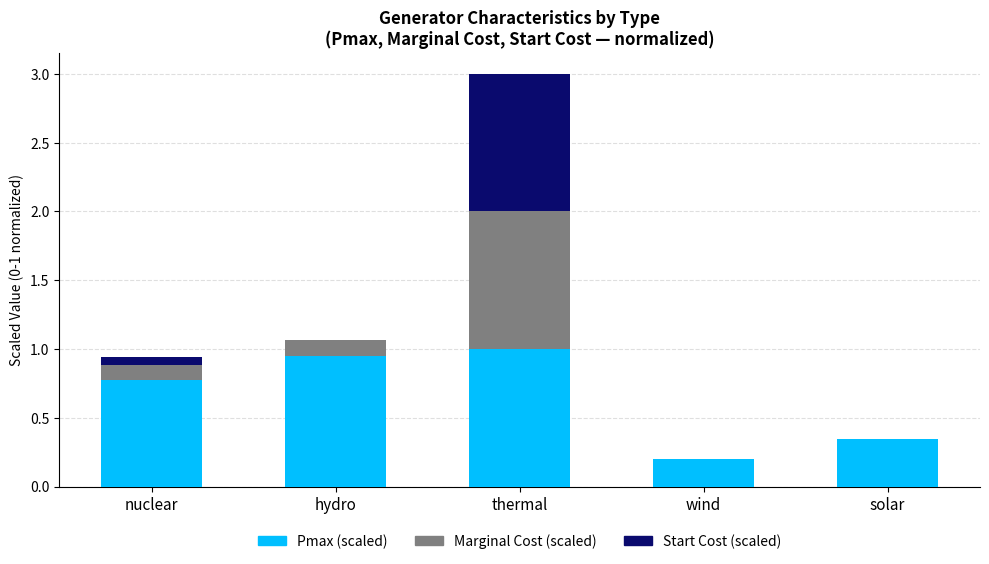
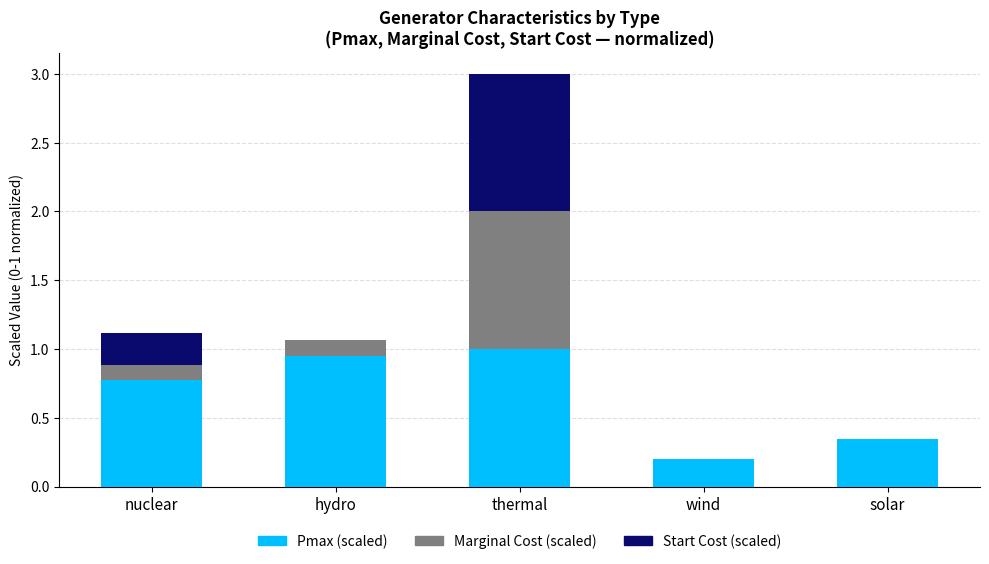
Start Cost (scaled), nuclear: 0.05 -> 0.23
